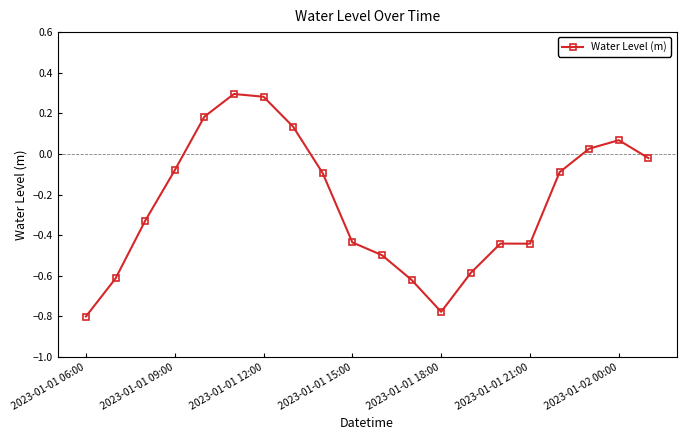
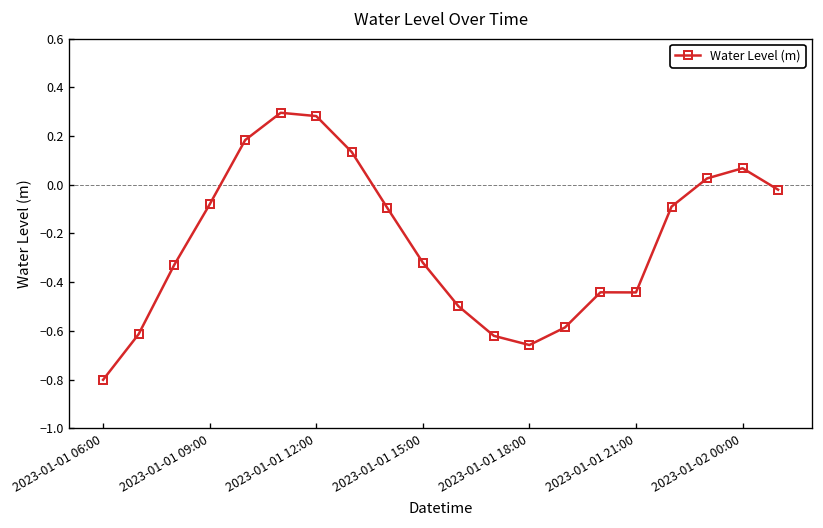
2023-01-01 15:00: -0.44 -> -0.32
2023-01-01 18:00: -0.78 -> -0.66
